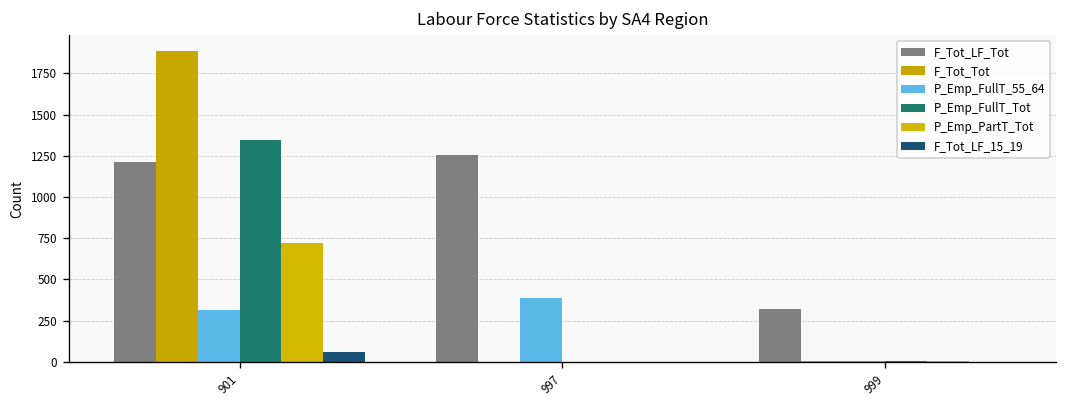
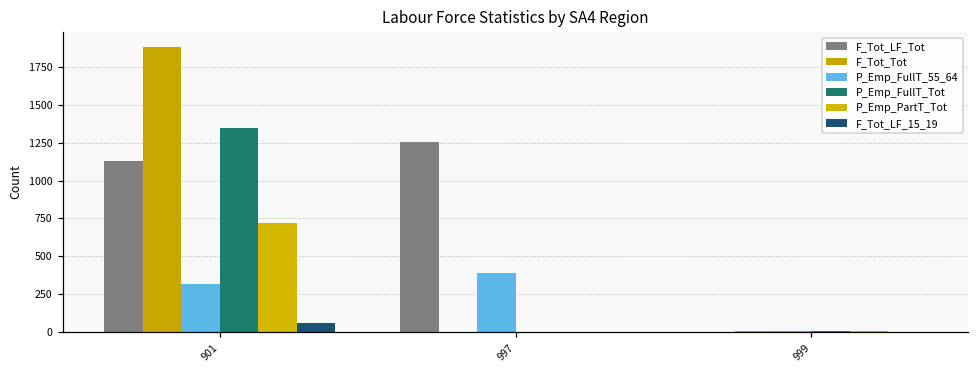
F_Tot_LF_Tot, 901: 1220 -> 1130
F_Tot_LF_Tot, 999: 320 -> 0
